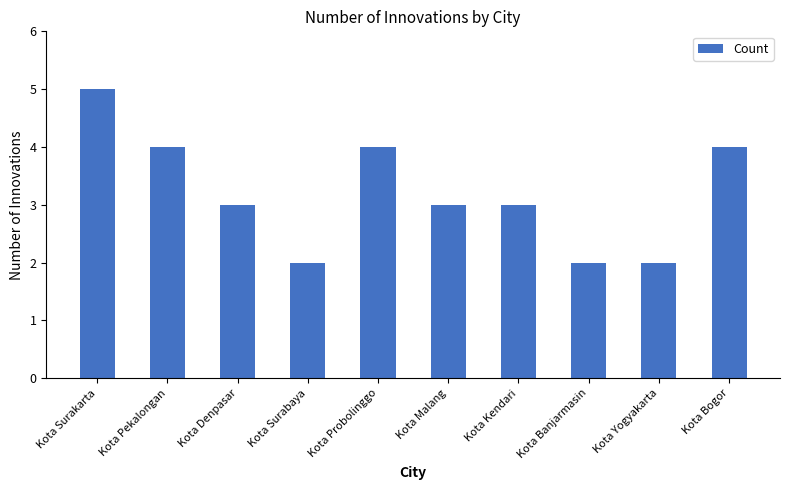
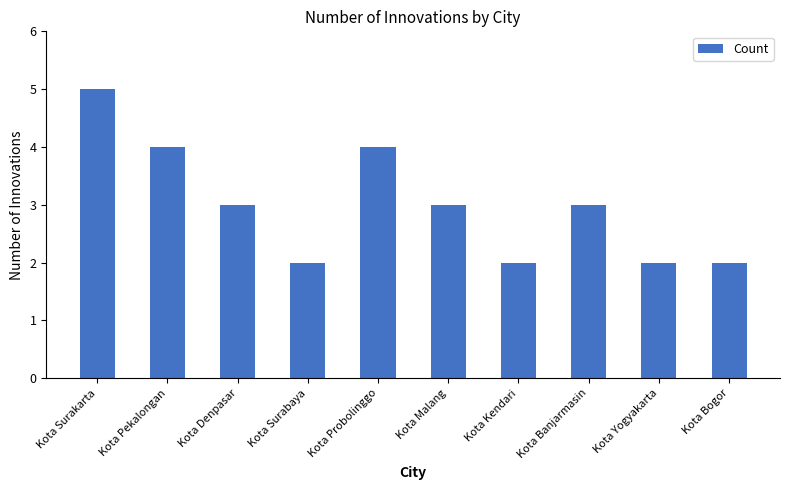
Kota Kendari: 3 -> 2
Kota Banjarmasin: 2 -> 3
Kota Bogor: 4 -> 2
